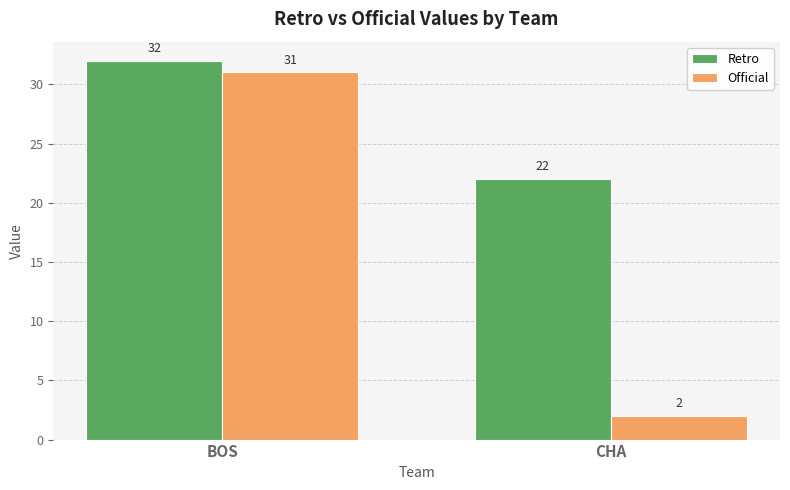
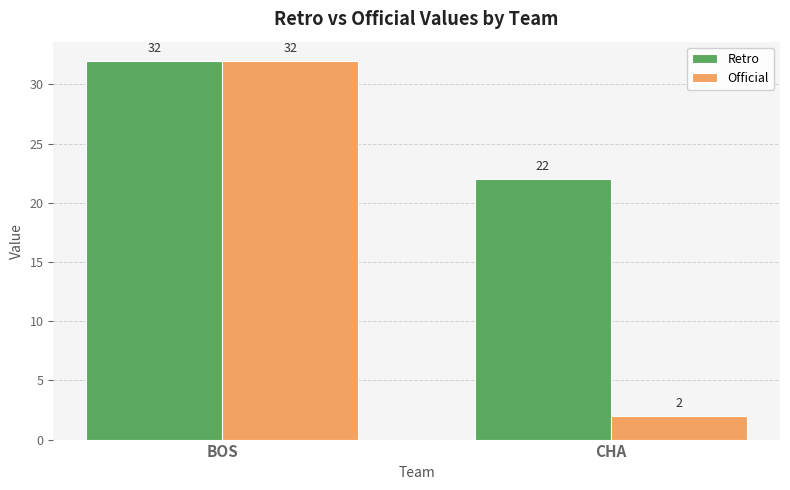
Official, BOS: 31 -> 32
